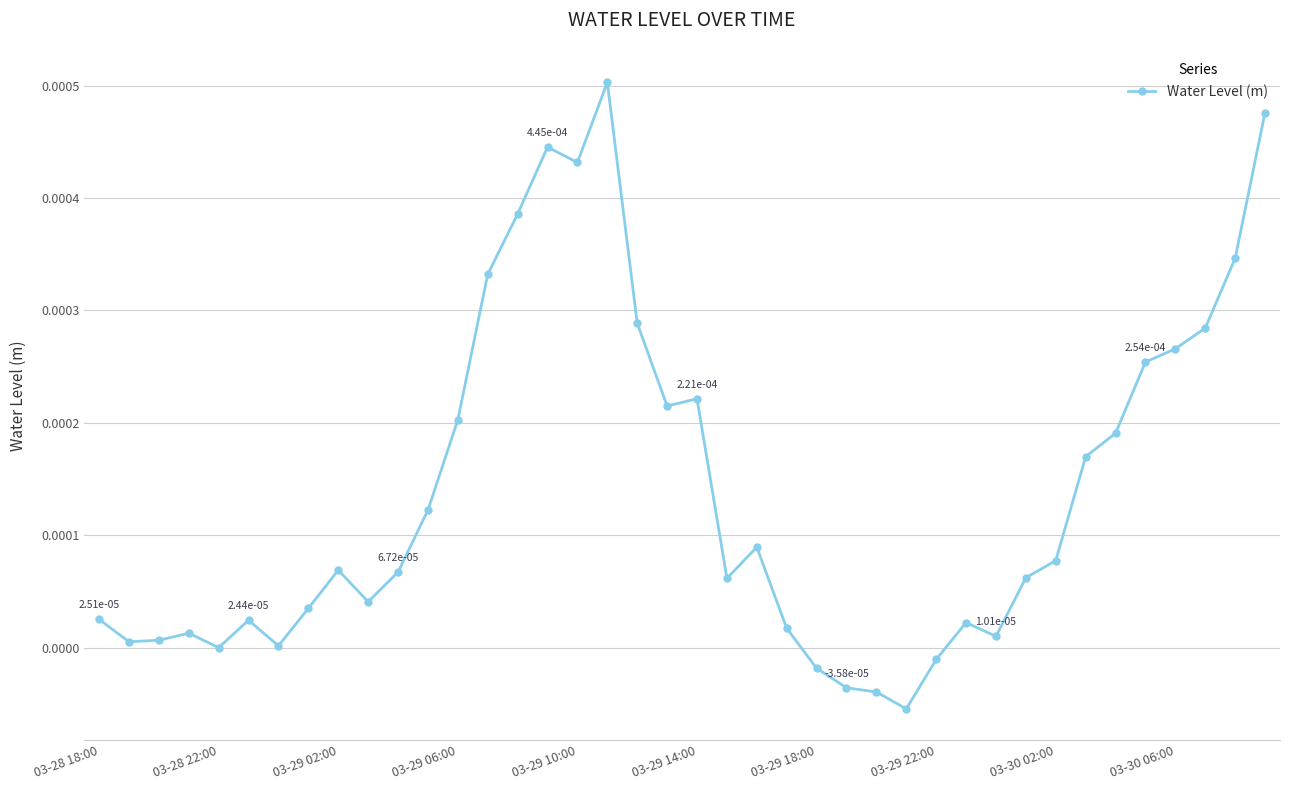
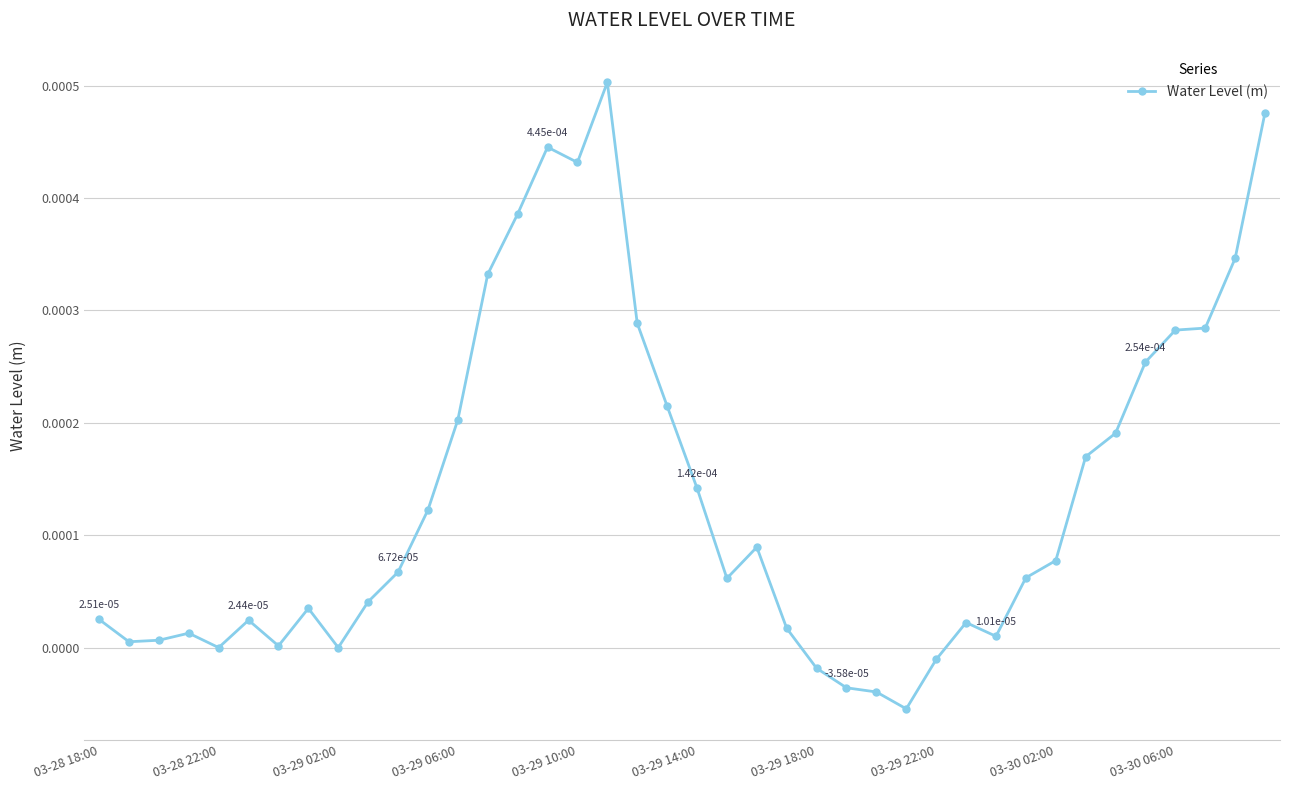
03-29 02:00: 2.21e-04 -> 1.42e-04
03-29 14:00: 0.000221 -> 0.000142
03-30 06:00: 0.000266 -> 0.000283
